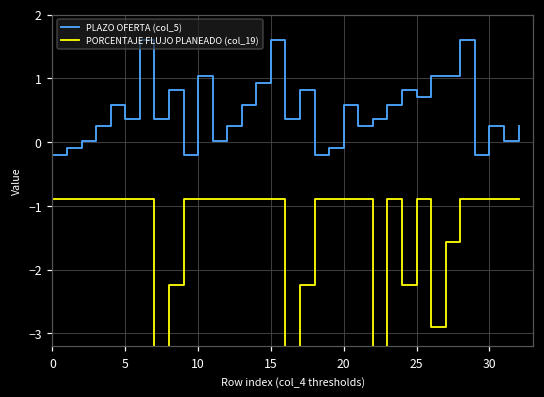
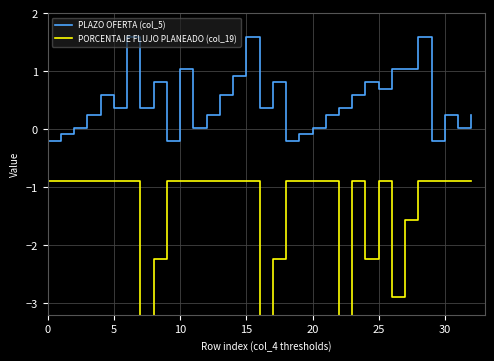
PLAZO OFERTA (col_5), 20: 0.6 -> 0.0
